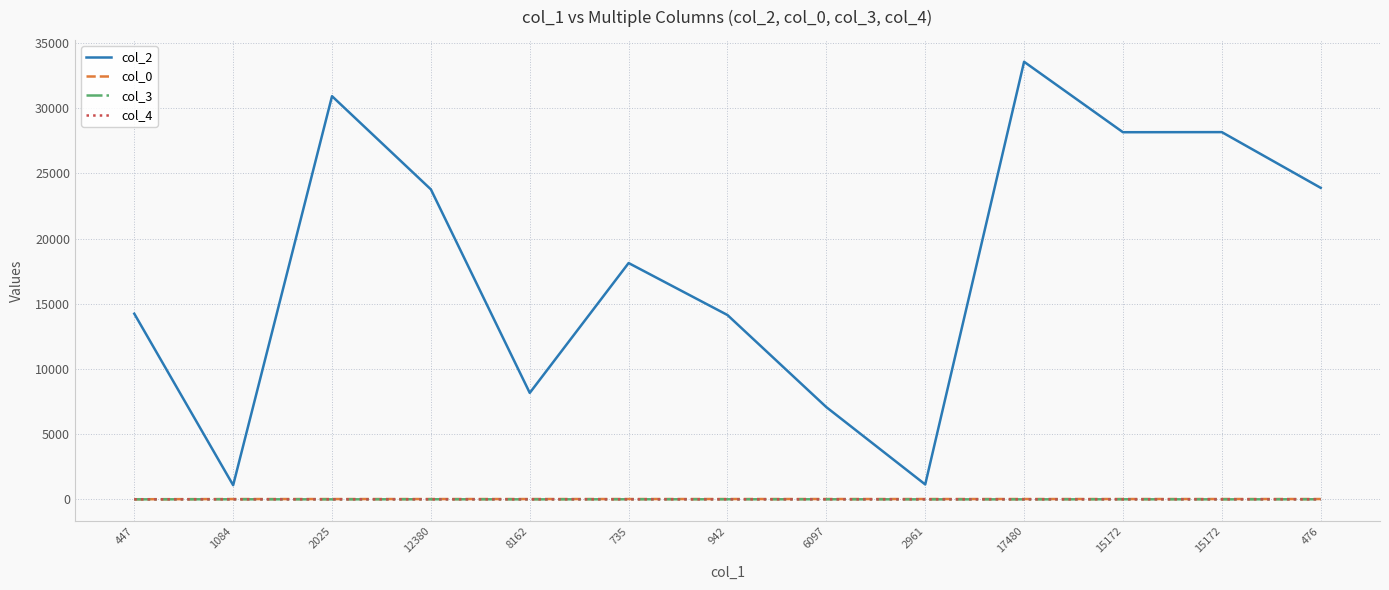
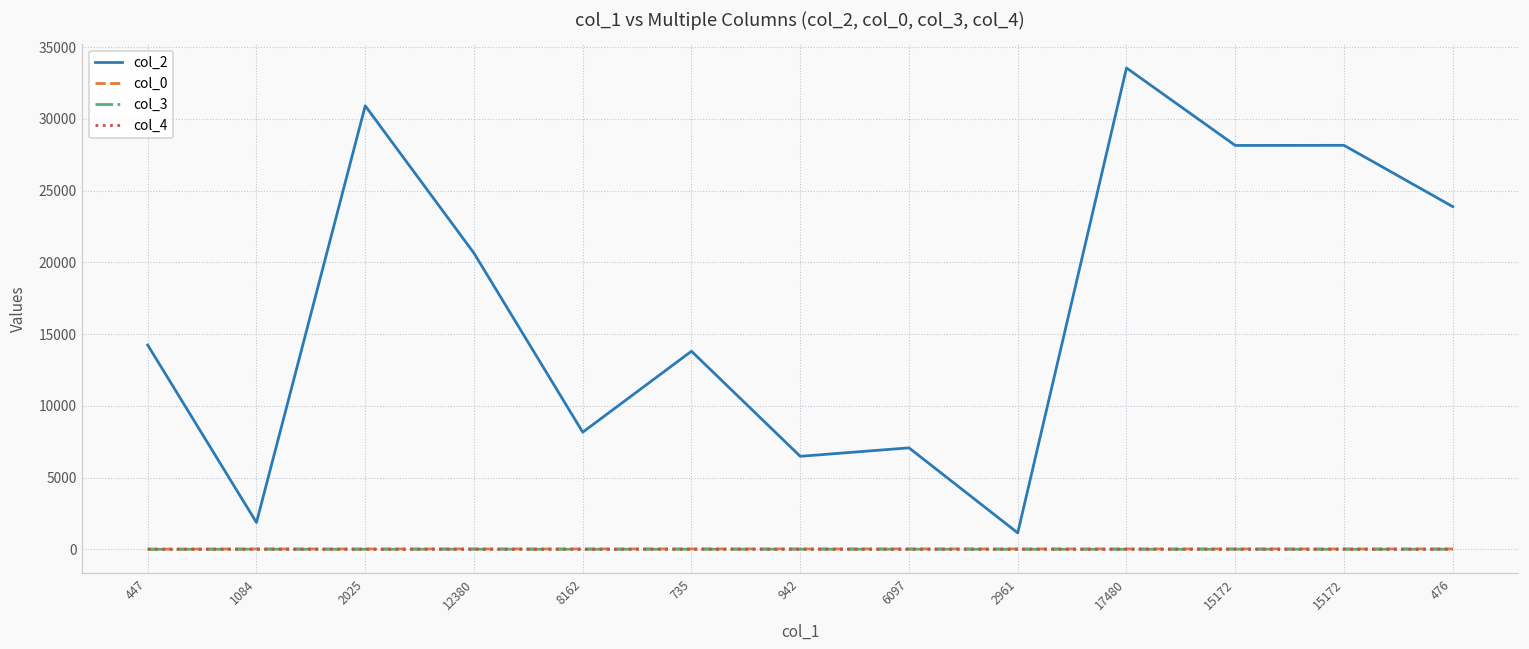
col_2, 1084: 1100 -> 1900
col_2, 12380: 23800 -> 20600
col_2, 735: 18100 -> 13800
col_2, 942: 14100 -> 6500
